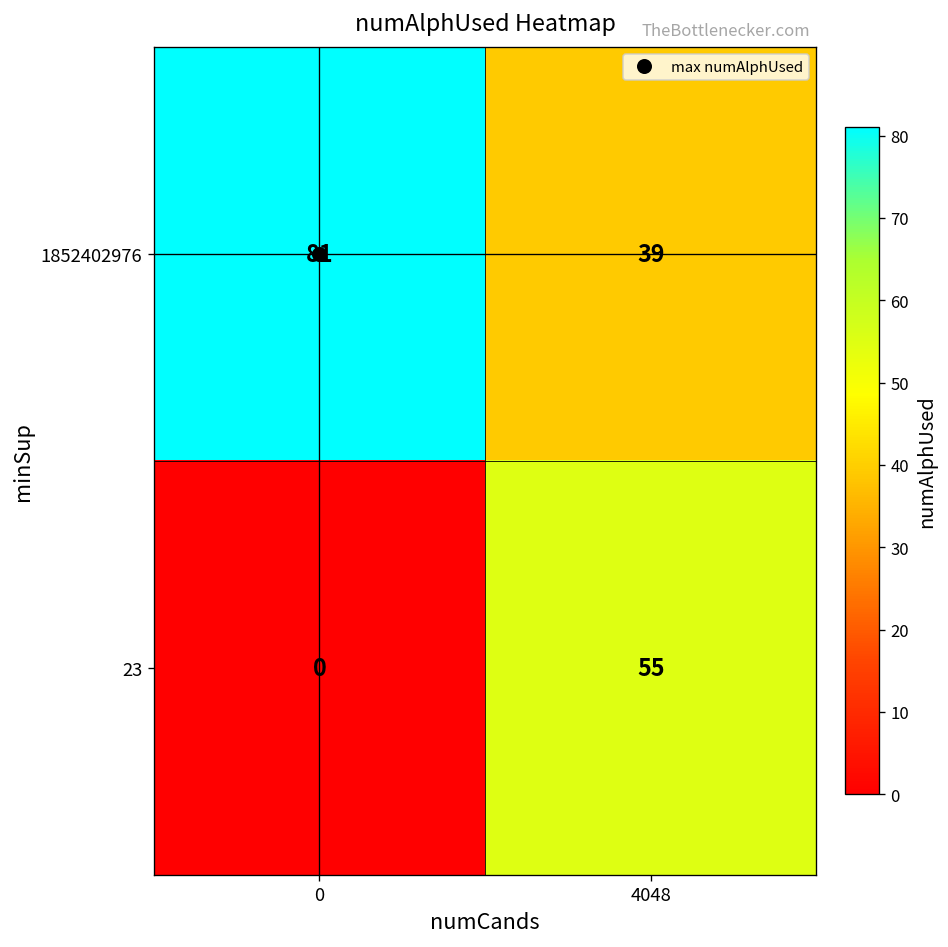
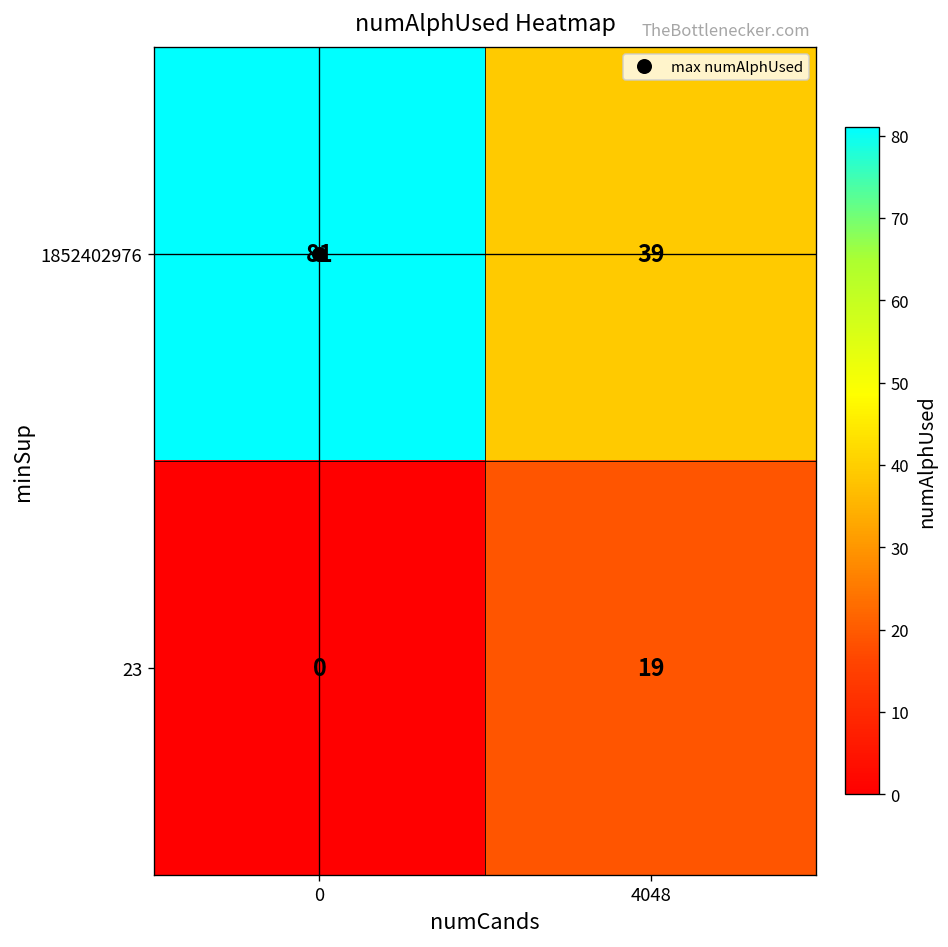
23, 4048: 55 -> 19
